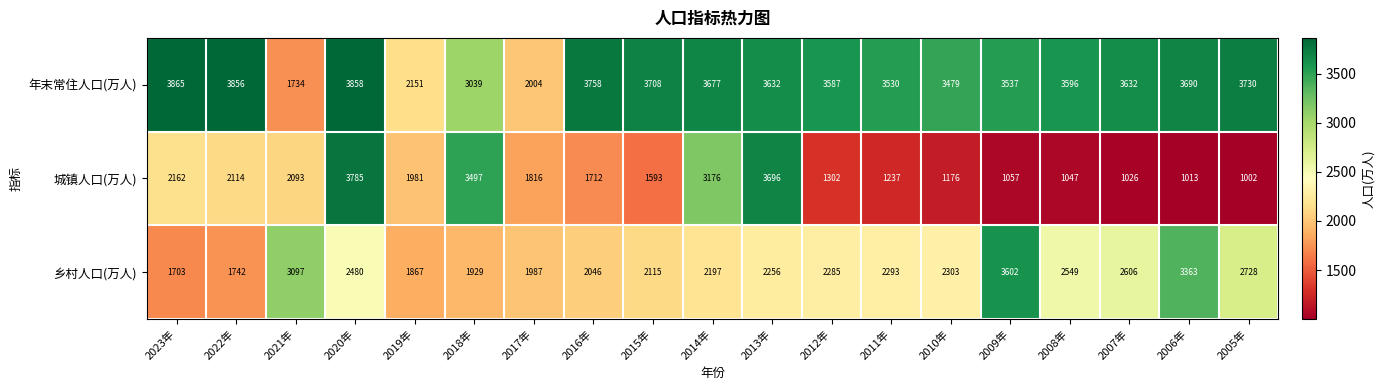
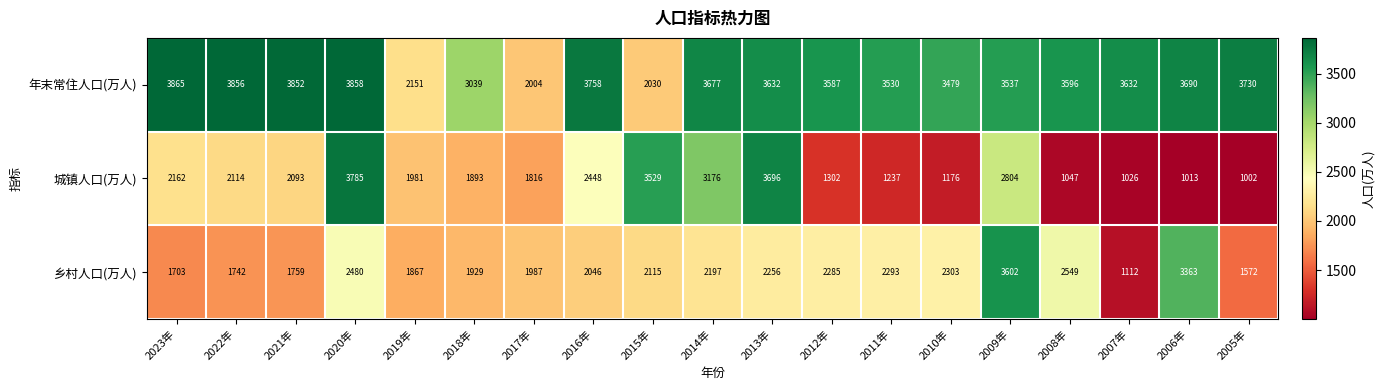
年末常住人口(万人), 2021年: 1734 -> 3852
年末常住人口(万人), 2015年: 3708 -> 2030
城镇人口(万人), 2018年: 3497 -> 1893
城镇人口(万人), 2016年: 1712 -> 2448
城镇人口(万人), 2015年: 1593 -> 3529
城镇人口(万人), 2009年: 1057 -> 2804
乡村人口(万人), 2021年: 3097 -> 1759
乡村人口(万人), 2007年: 2606 -> 1112
乡村人口(万人), 2005年: 2728 -> 1572
